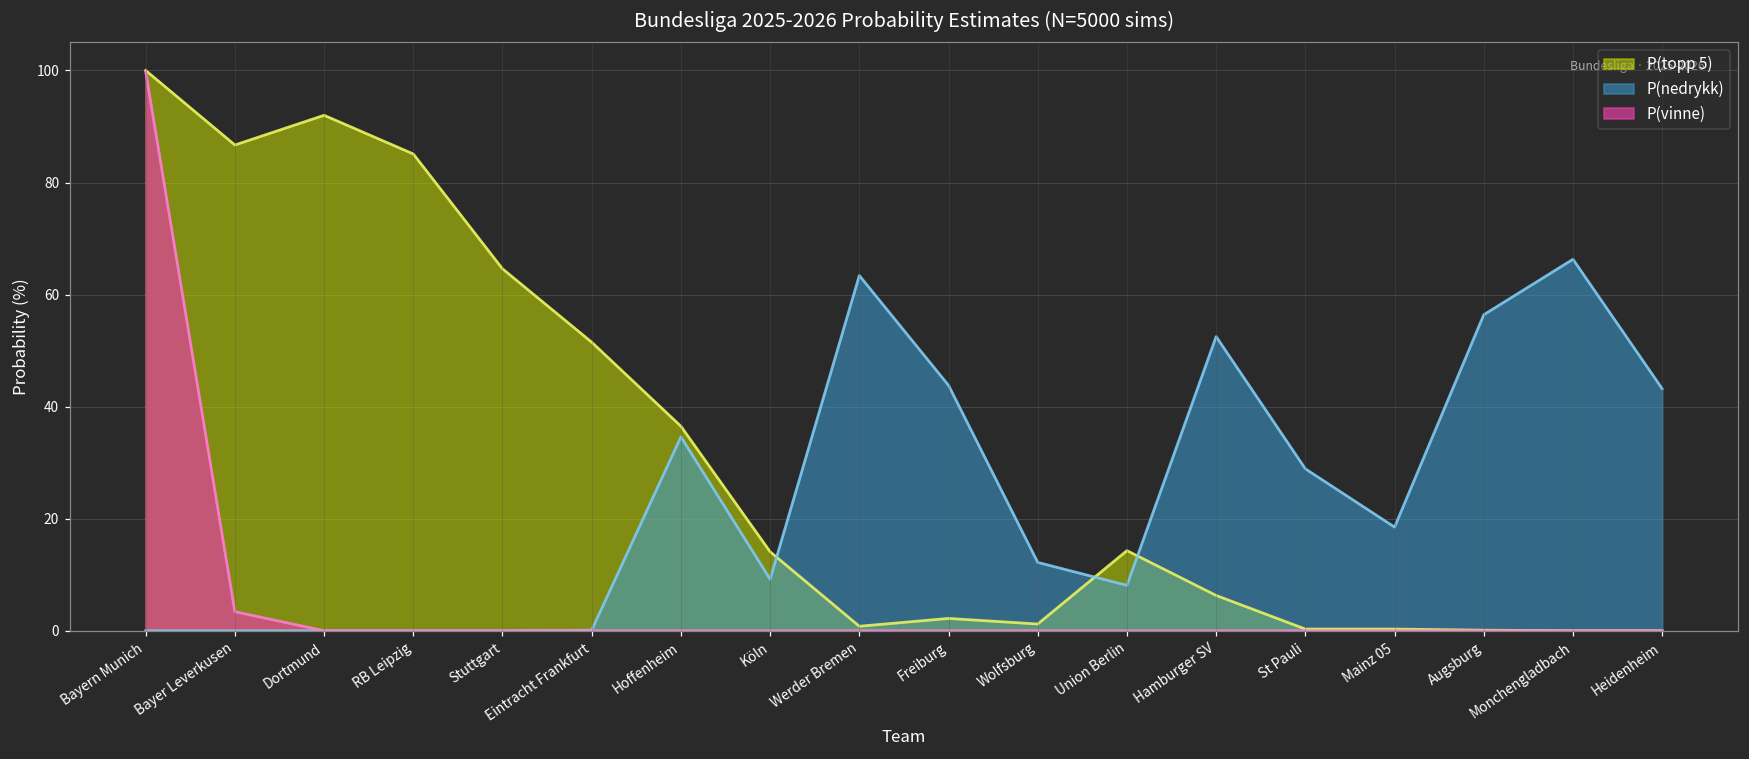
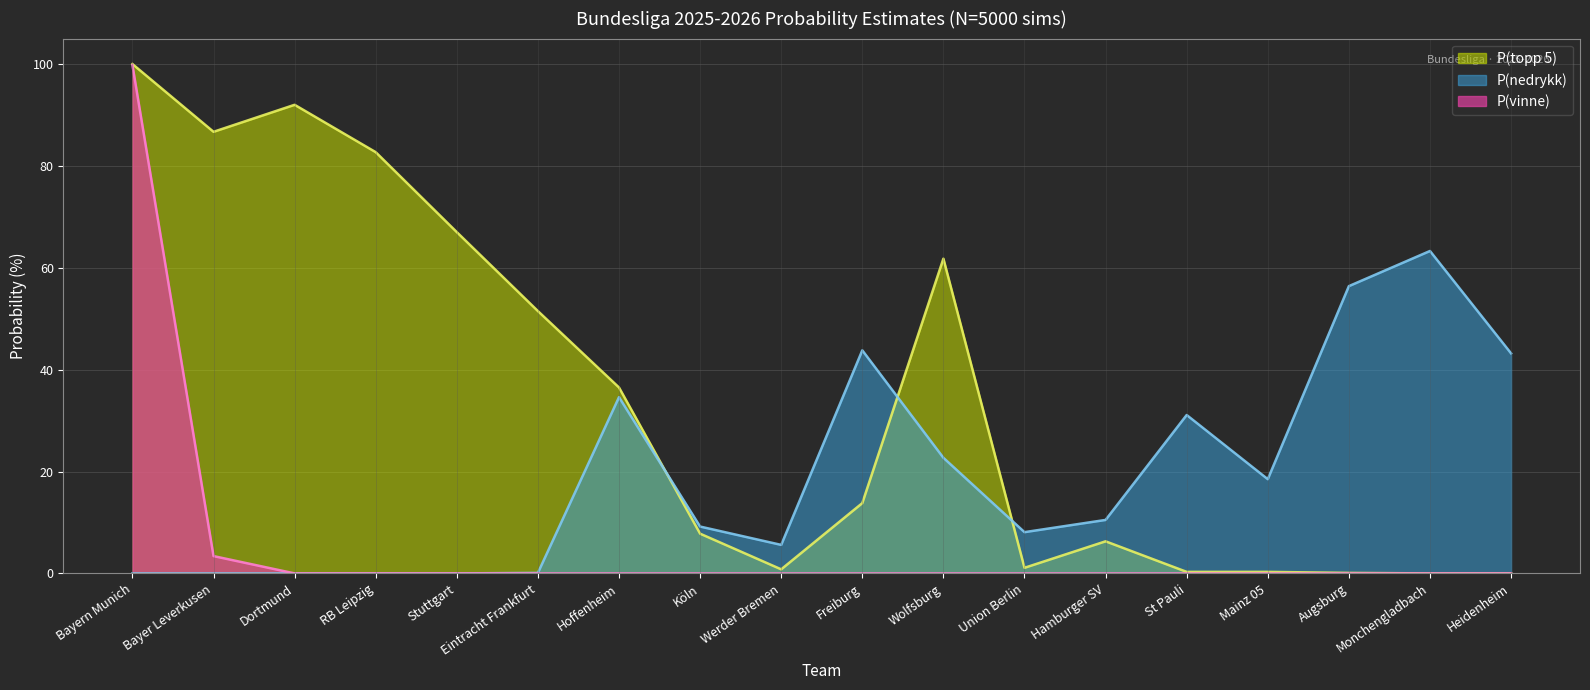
P(topp 5), RB Leipzig: 85 -> 83
P(topp 5), Stuttgart: 65 -> 67
P(topp 5), Köln: 14 -> 8
P(nedrykk), Werder Bremen: 63 -> 6
P(topp 5), Freiburg: 2 -> 14
P(topp 5), Wolfsburg: 1 -> 62
P(nedrykk), Wolfsburg: 12 -> 23
P(topp 5), Union Berlin: 14 -> 1
P(nedrykk), Hamburger SV: 53 -> 11
P(nedrykk), St Pauli: 29 -> 31
P(nedrykk), Monchengladbach: 66 -> 63
